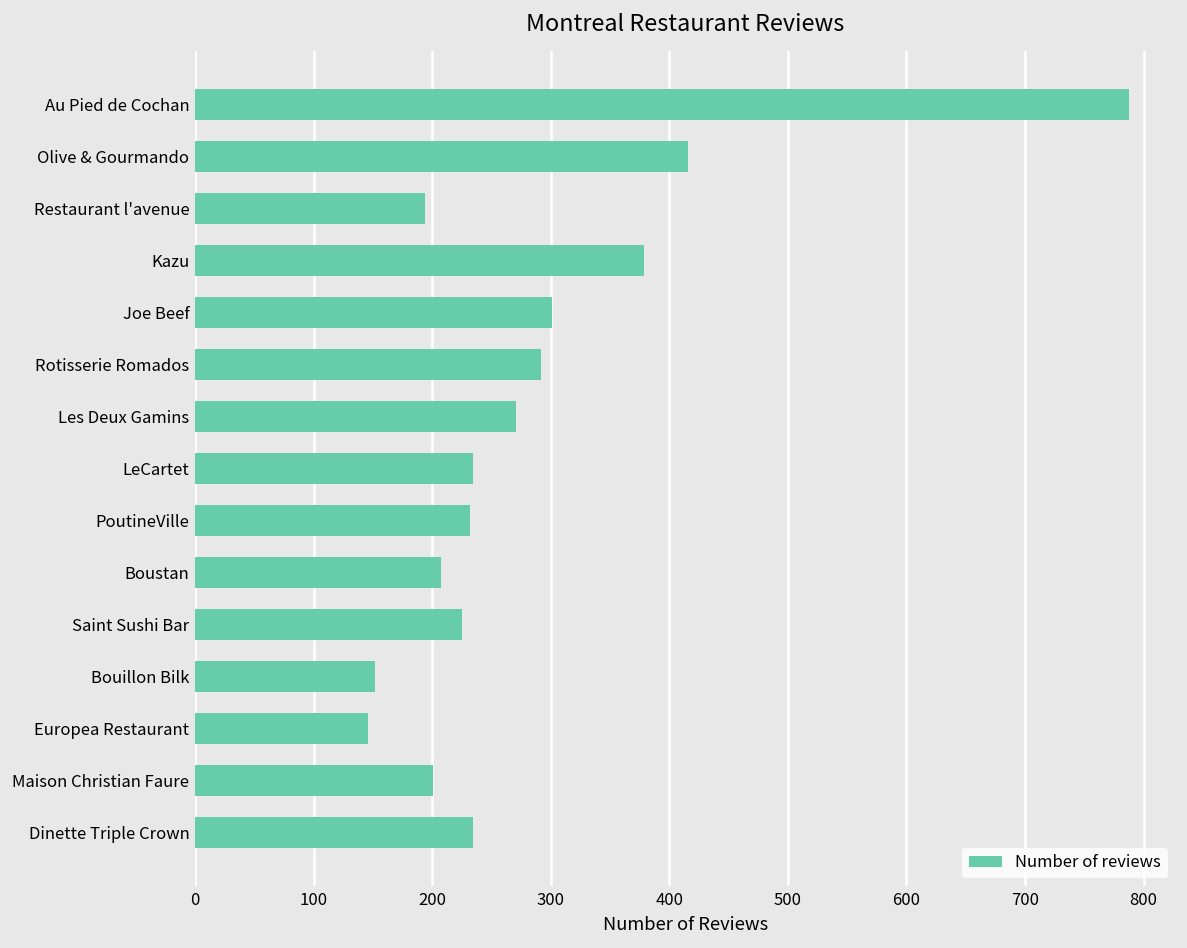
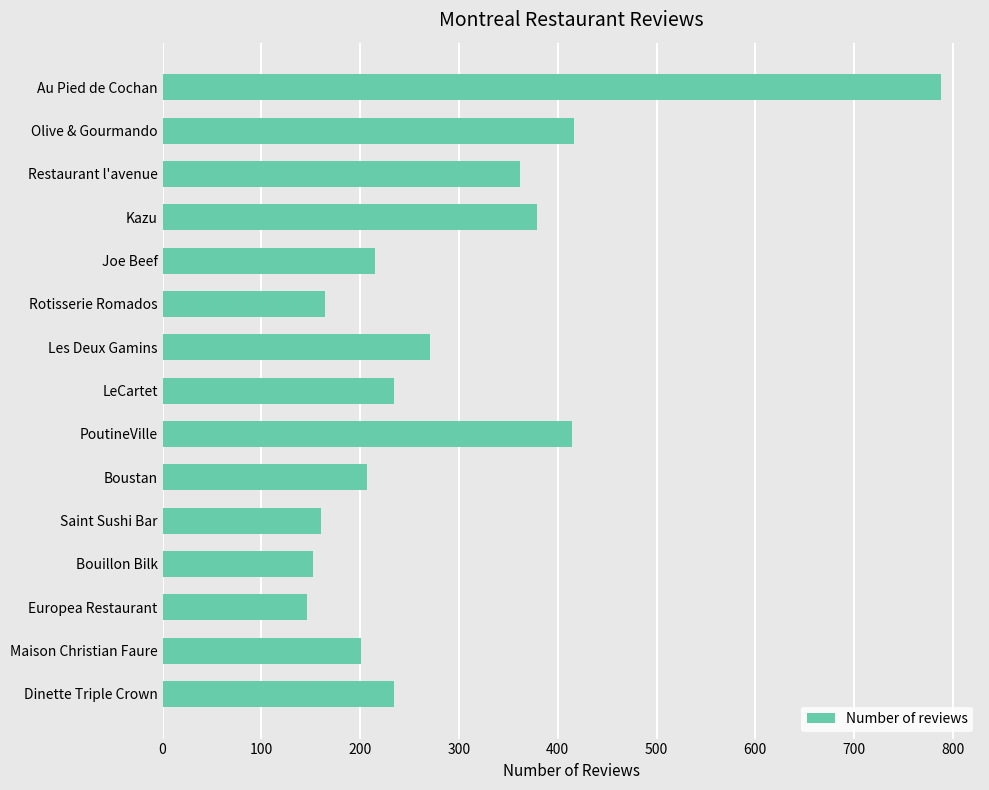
Restaurant l'avenue: 190 -> 360
Joe Beef: 300 -> 220
Rotisserie Romados: 290 -> 160
PoutineVille: 230 -> 410
Saint Sushi Bar: 230 -> 160
